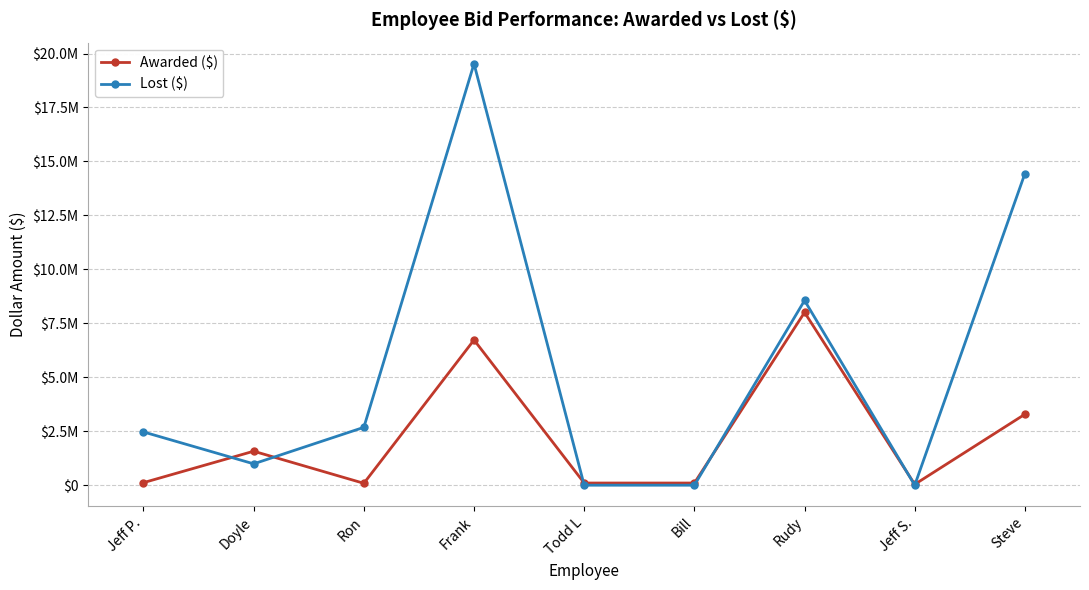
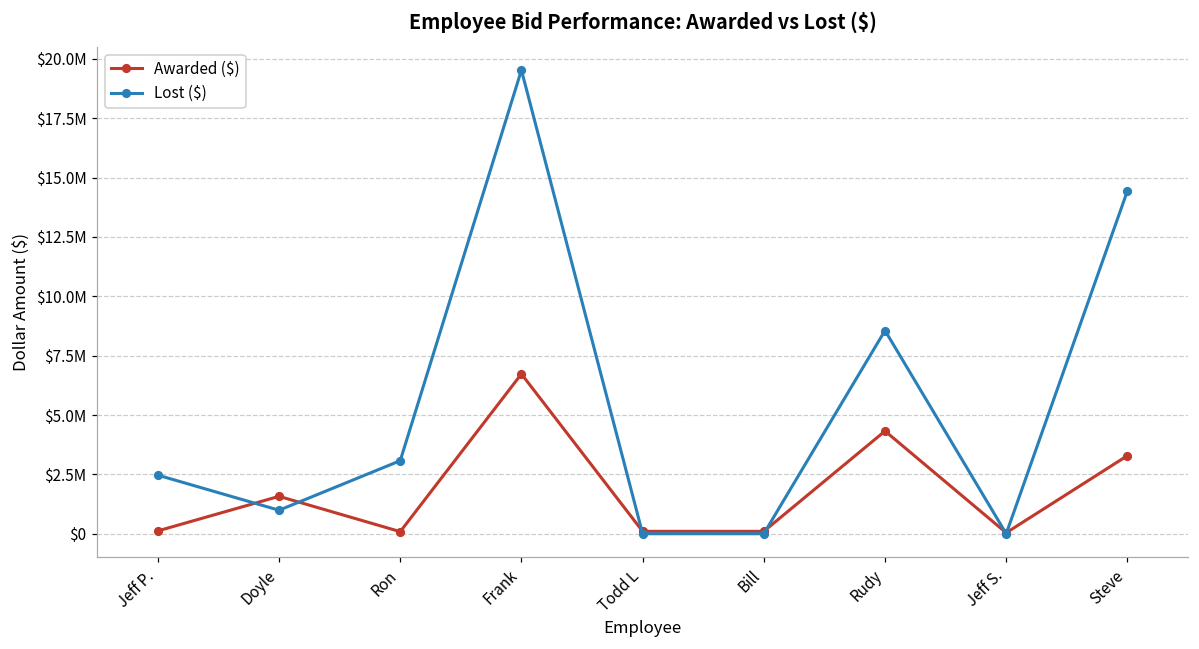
Lost ($), Ron: $2700000 -> $3100000
Awarded ($), Rudy: $8000000 -> $4300000
